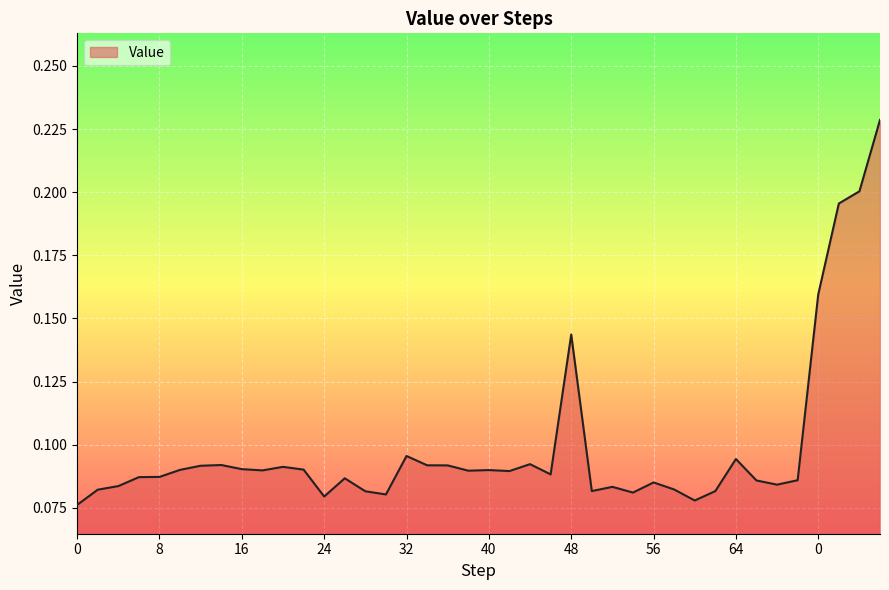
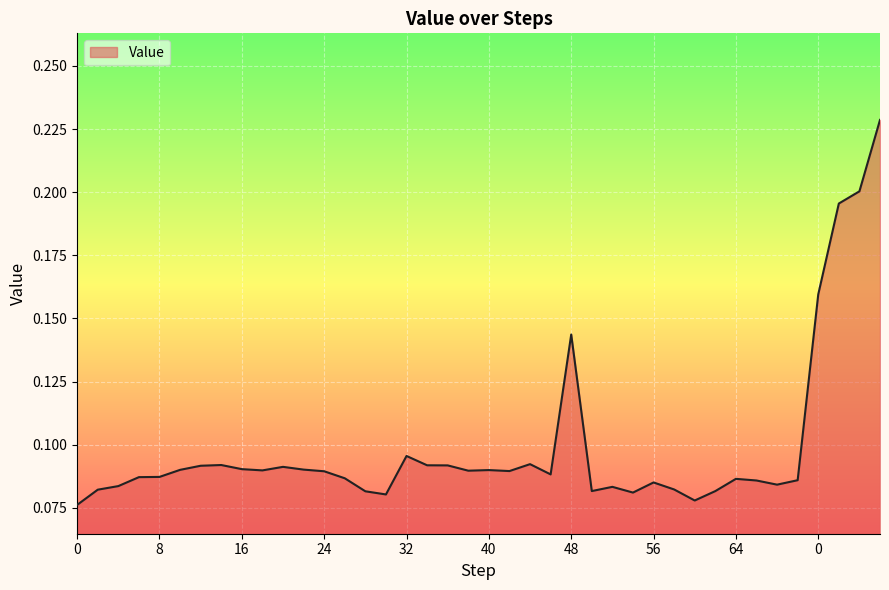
24: 0.079 -> 0.089
64: 0.094 -> 0.086
